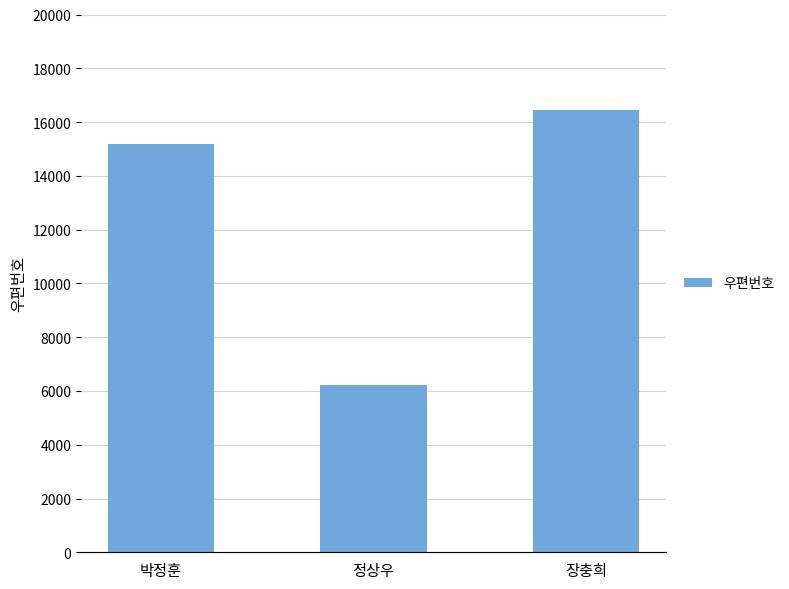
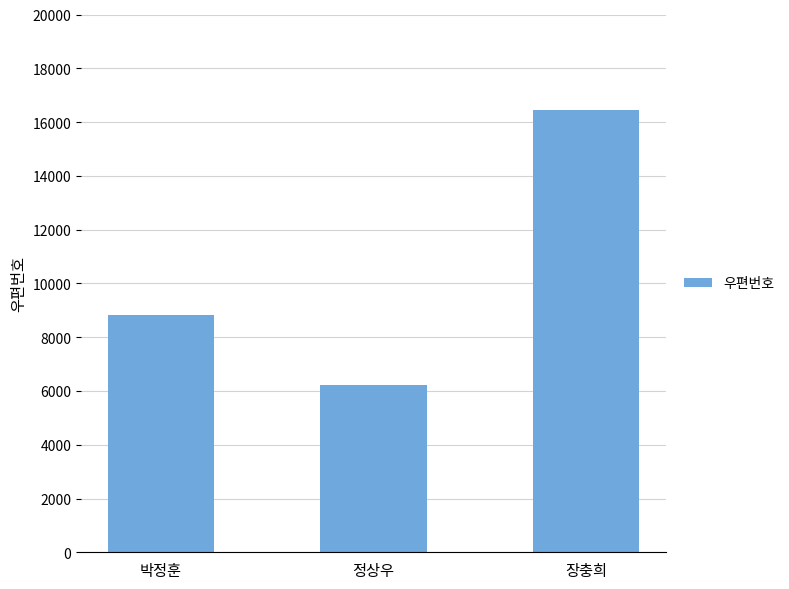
박정훈: 15200 -> 8800
